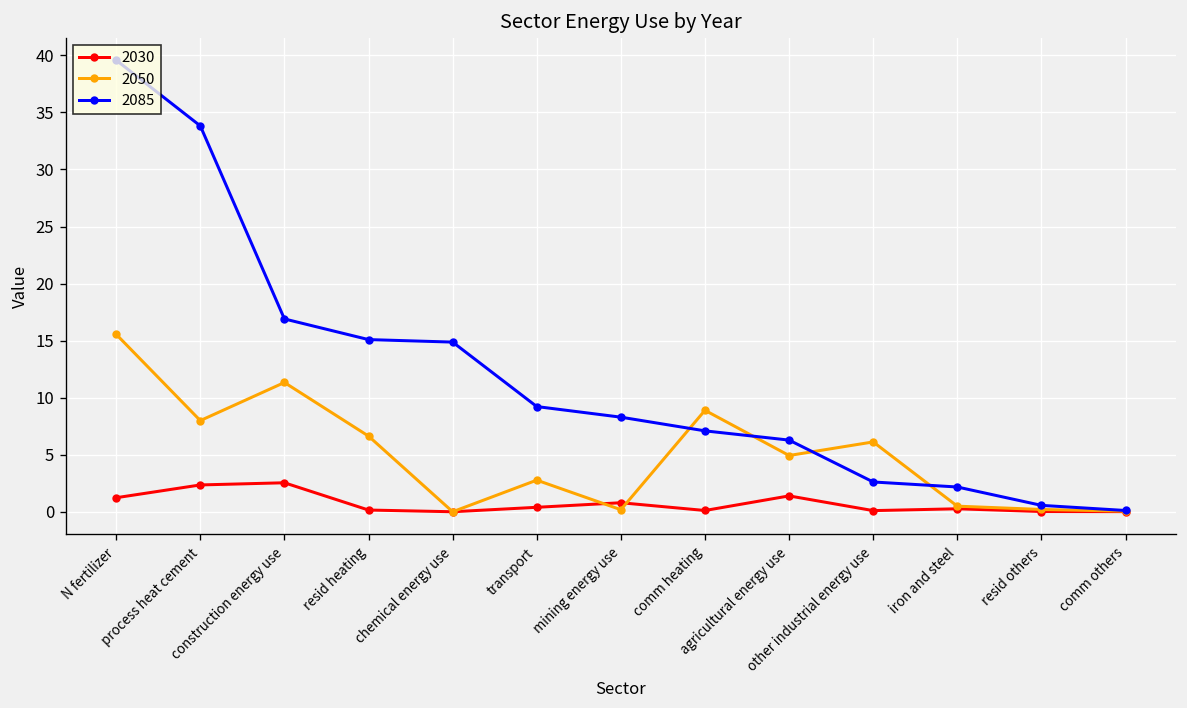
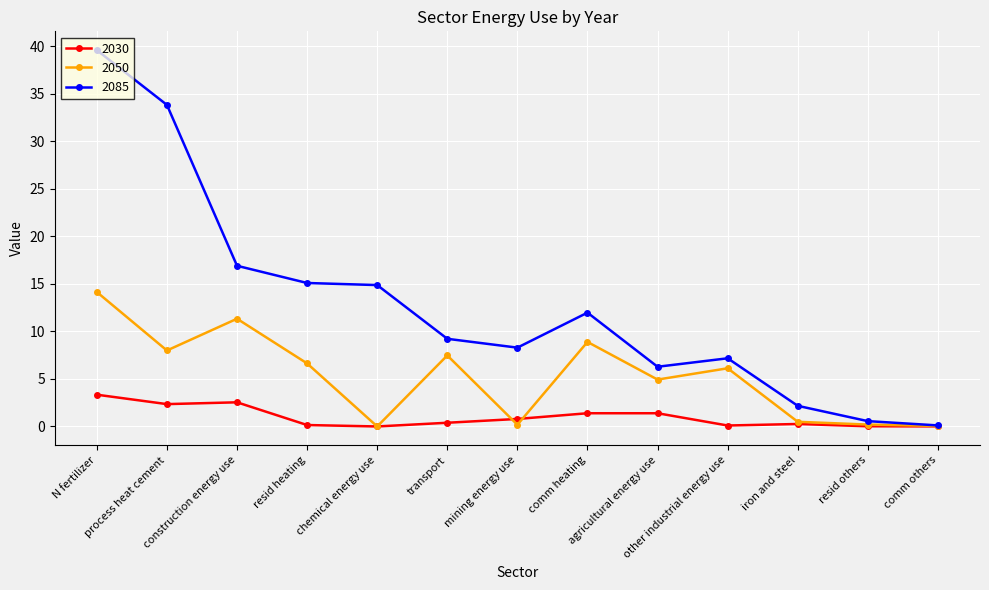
2030, N fertilizer: 1 -> 3
2050, N fertilizer: 16 -> 14
2050, transport: 3 -> 7
2030, comm heating: 0 -> 1
2085, comm heating: 7 -> 12
2085, other industrial energy use: 3 -> 7
